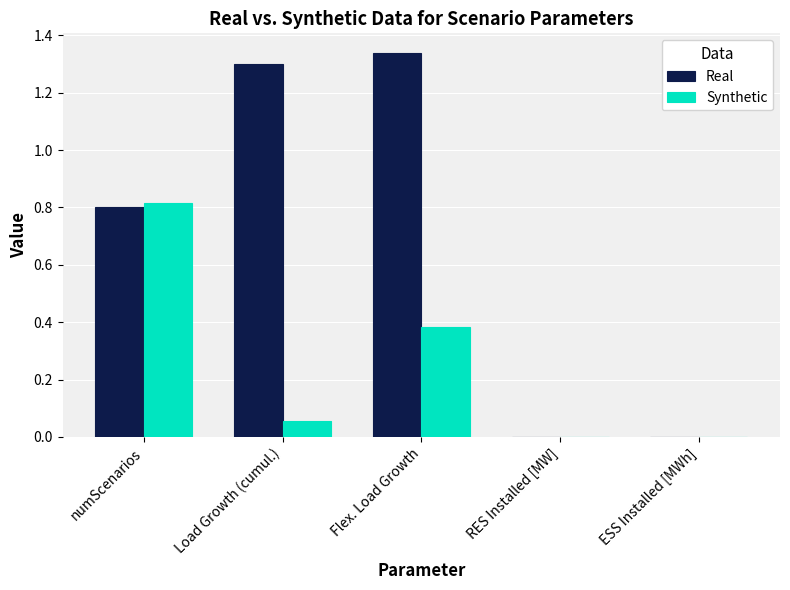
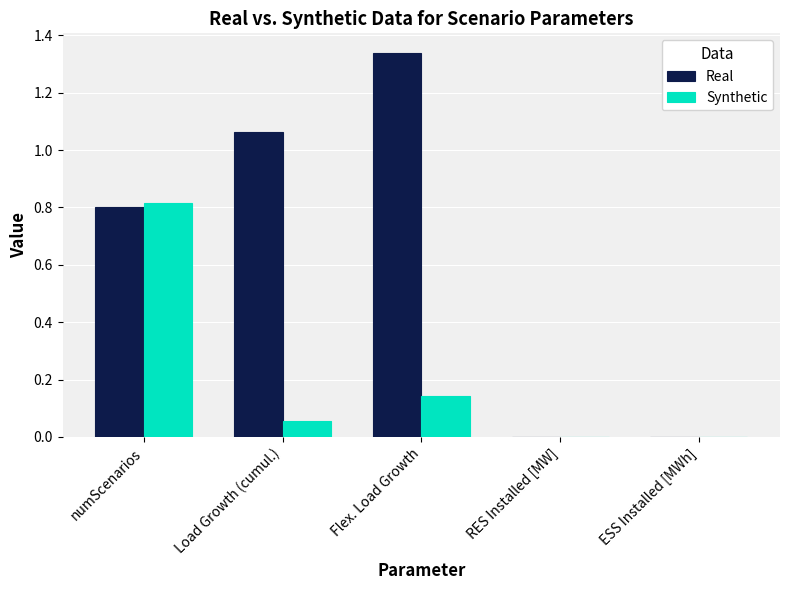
Real, Load Growth (cumul.): 1.30 -> 1.06
Synthetic, Flex. Load Growth: 0.38 -> 0.14
